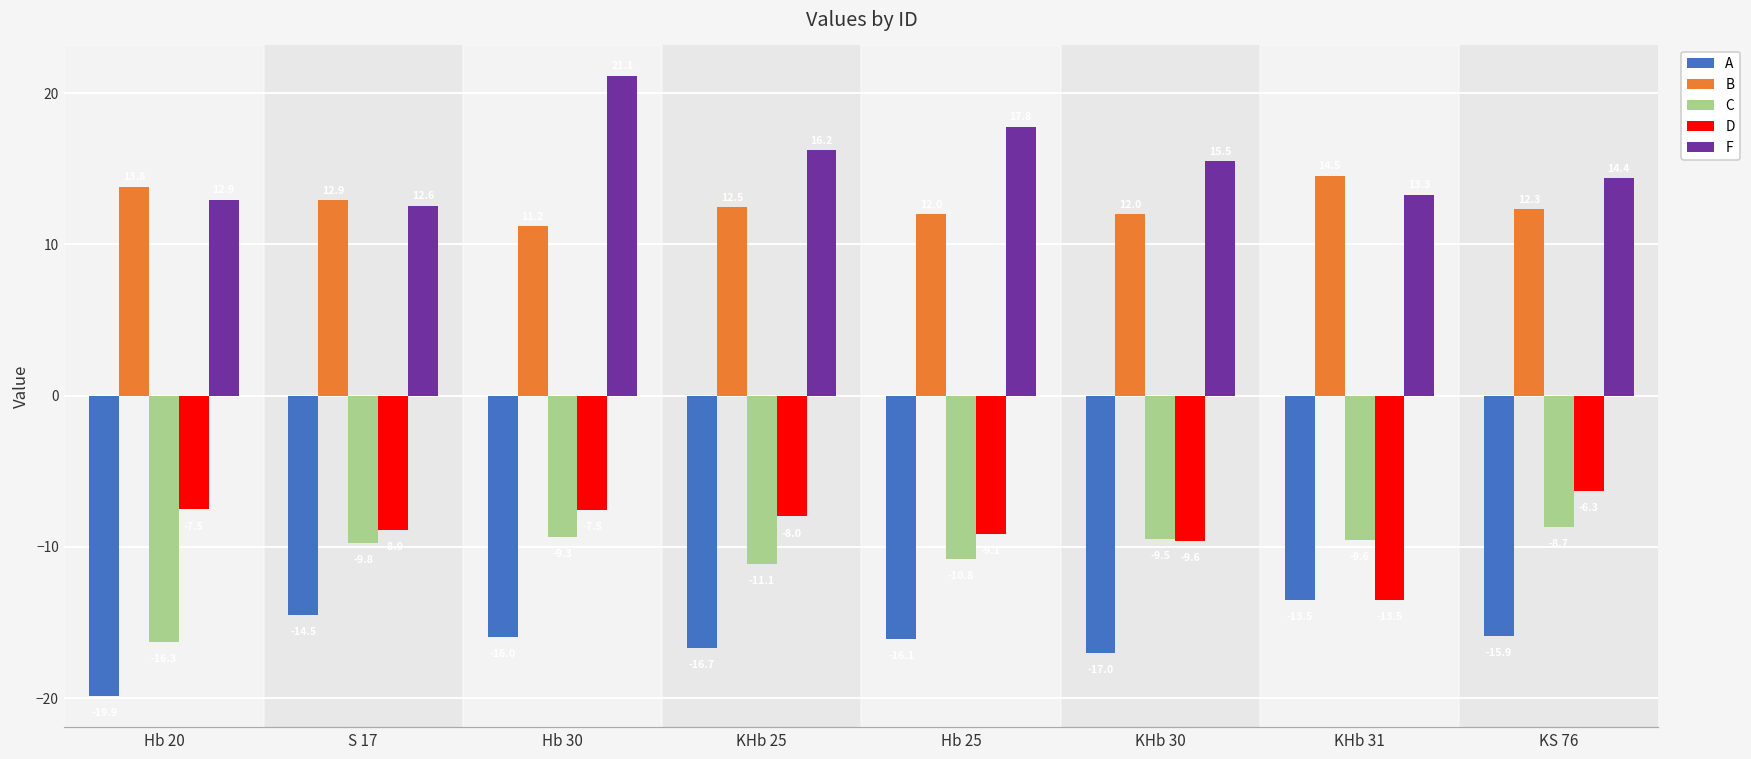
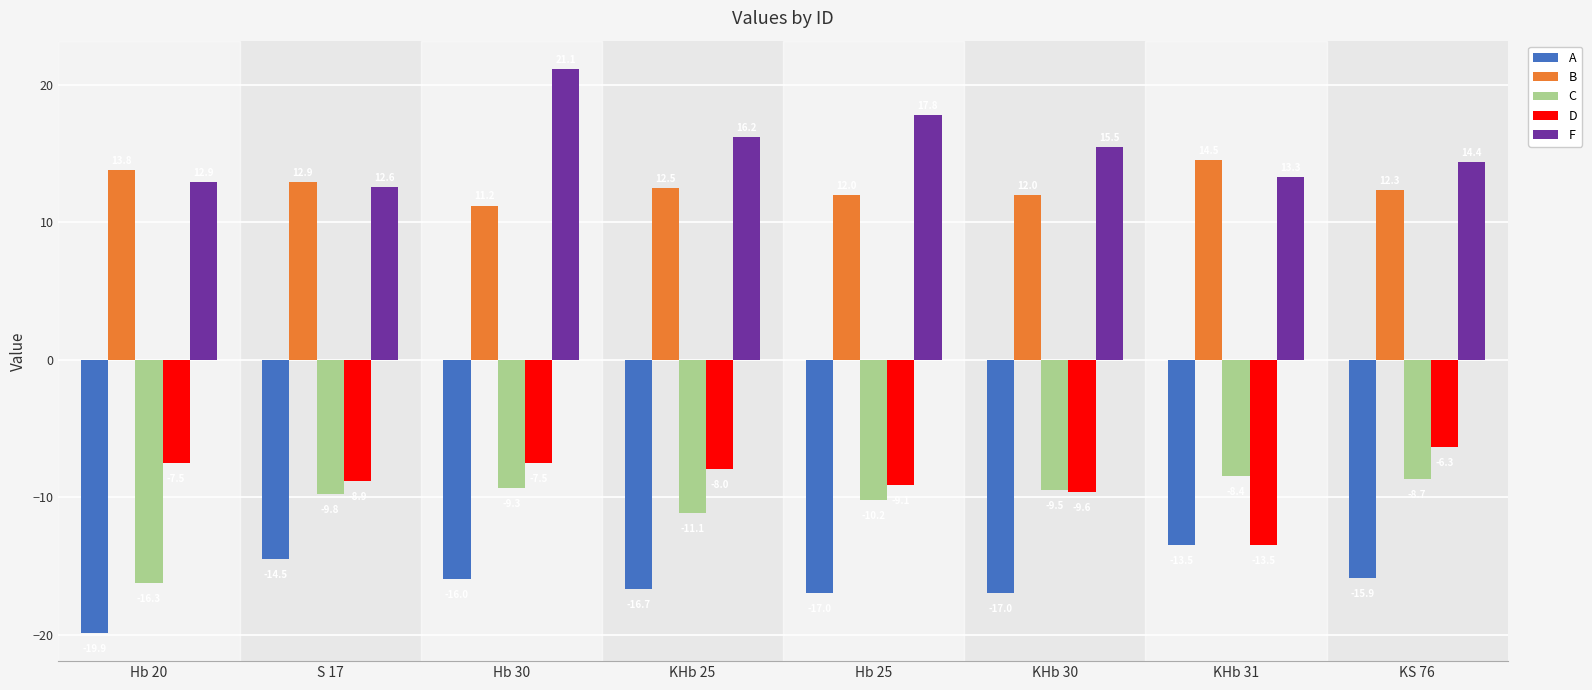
A, Hb 25: -16.1 -> -17.0
C, Hb 25: -10.8 -> -10.2
C, KHb 31: -9.6 -> -8.4
